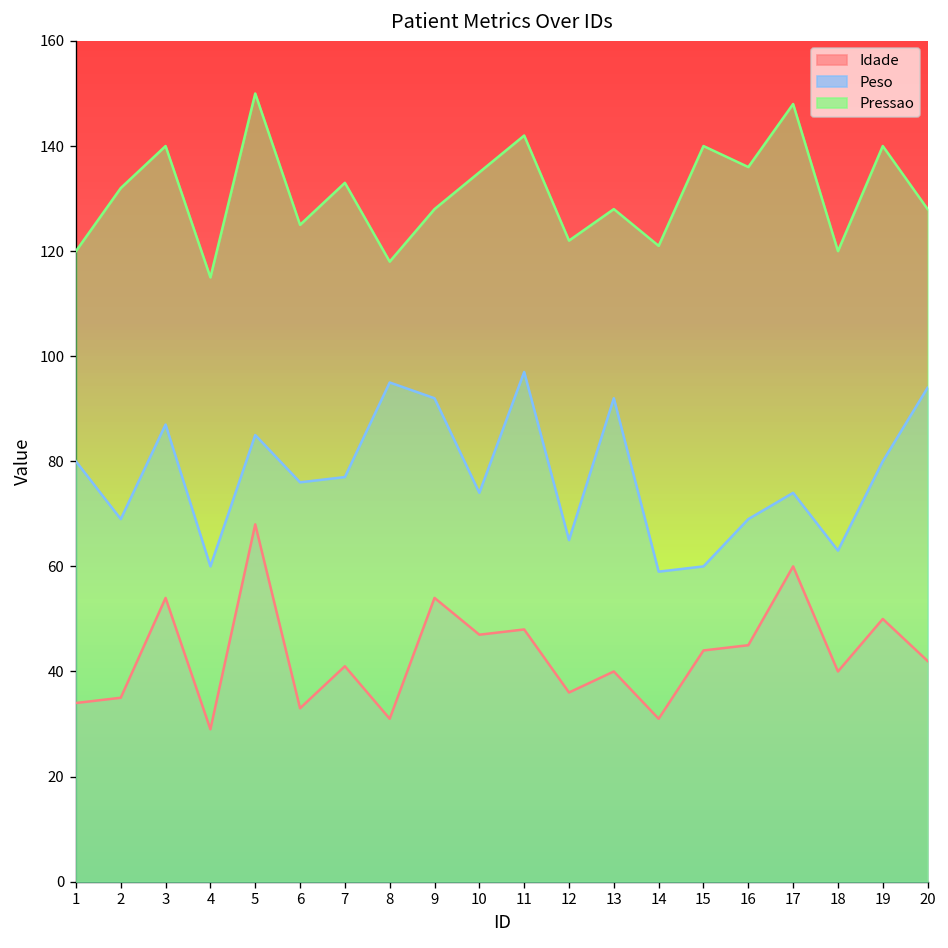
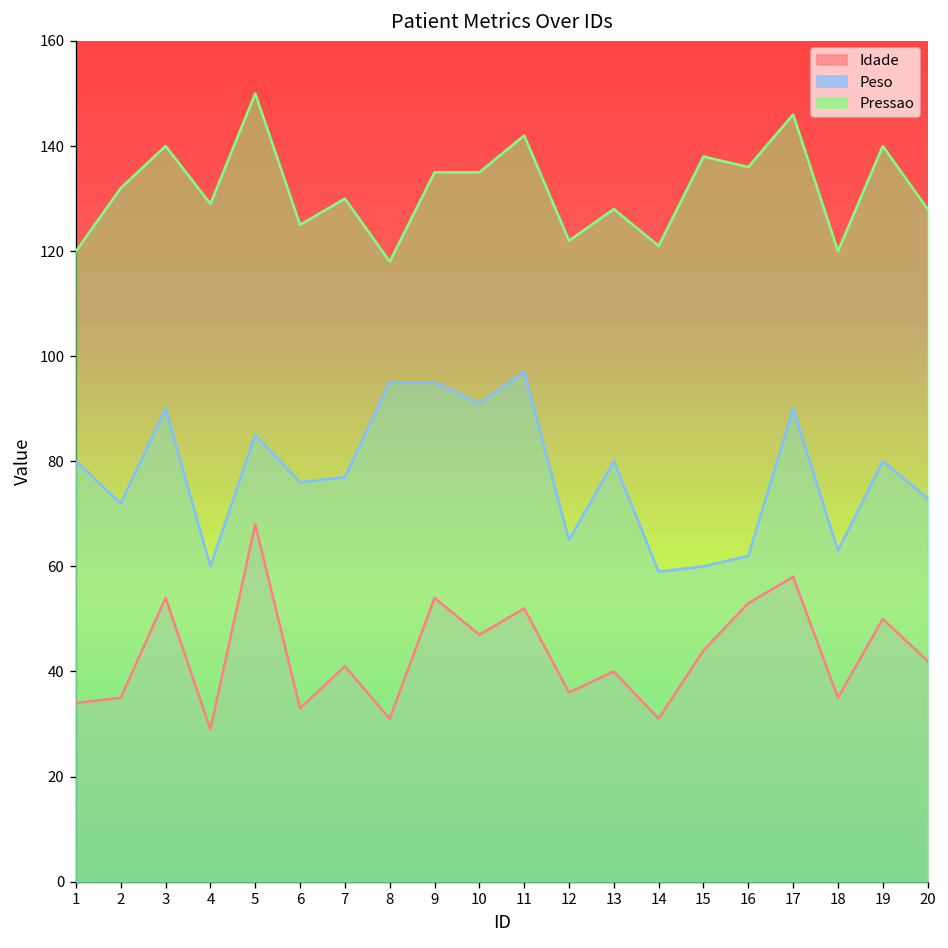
Peso, 2: 69 -> 72
Peso, 3: 87 -> 90
Pressao, 4: 115 -> 129
Pressao, 7: 133 -> 130
Peso, 9: 92 -> 95
Pressao, 9: 128 -> 135
Peso, 10: 74 -> 91
Idade, 11: 48 -> 52
Peso, 13: 92 -> 80
Pressao, 15: 140 -> 138
Idade, 16: 45 -> 53
Peso, 16: 69 -> 62
Idade, 17: 60 -> 58
Peso, 17: 74 -> 90
Pressao, 17: 148 -> 146
Idade, 18: 40 -> 35
Peso, 20: 94 -> 73
